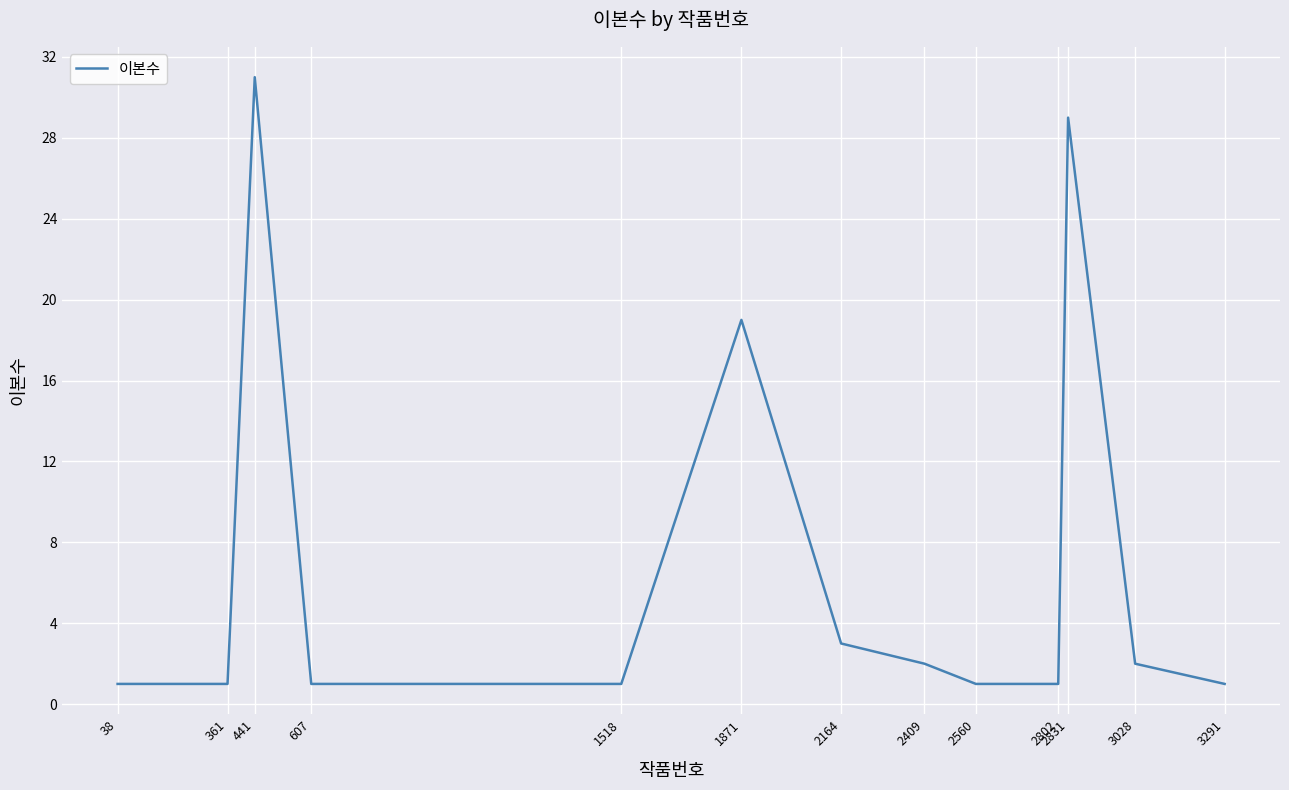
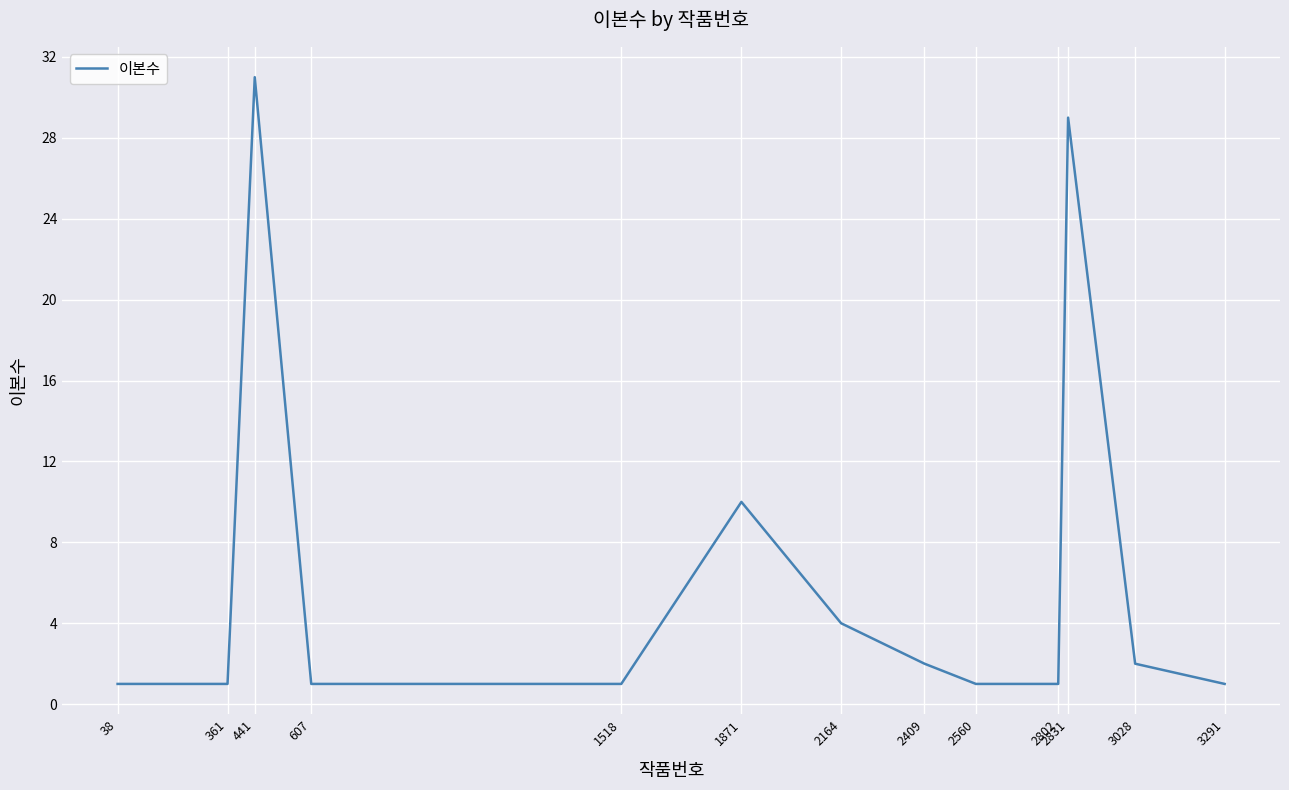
1871: 19 -> 10
2164: 3 -> 4
